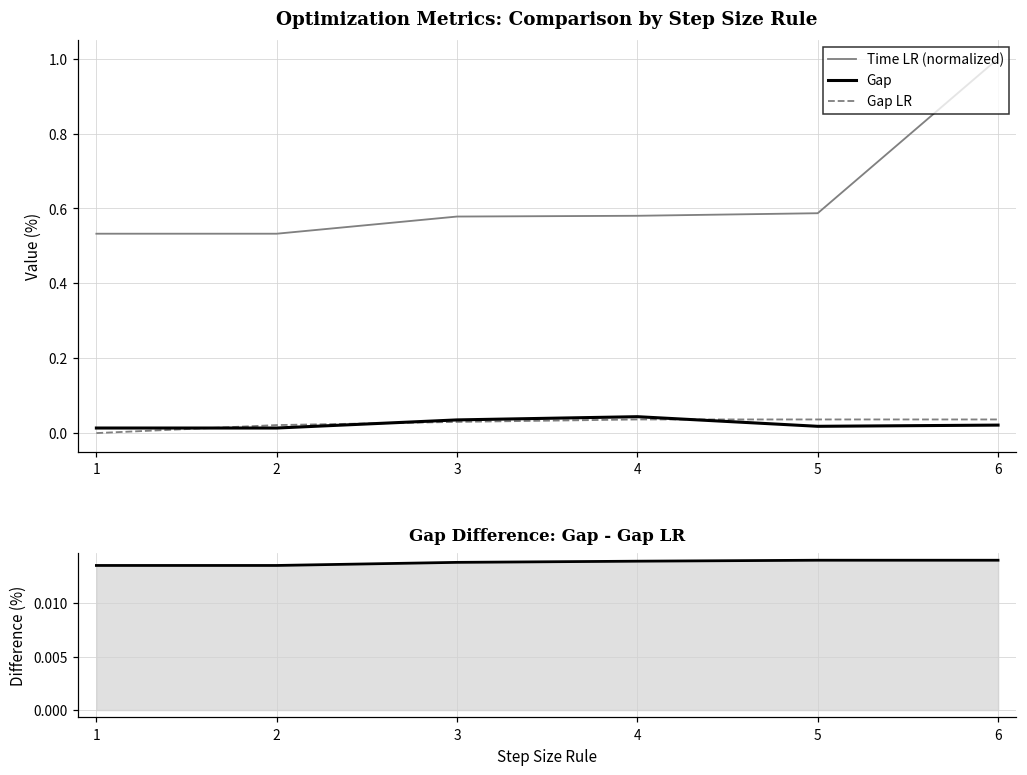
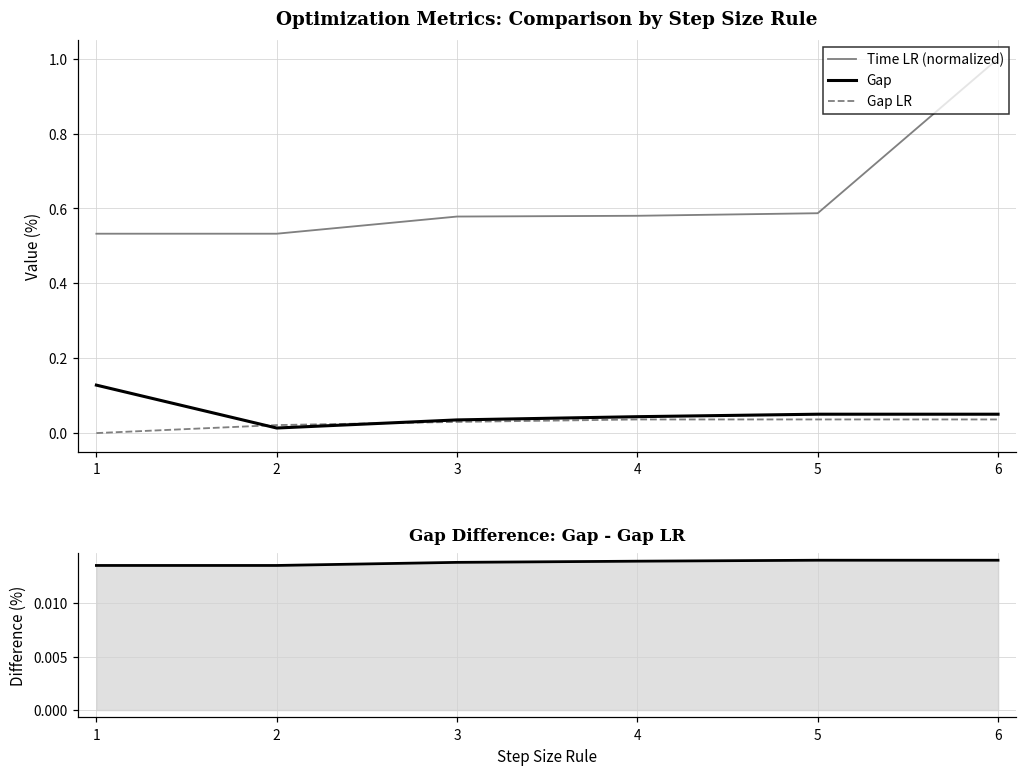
Optimization Metrics: Comparison by Step Size Rule, Gap, 1: 0.01 -> 0.13
Optimization Metrics: Comparison by Step Size Rule, Gap, 5: 0.02 -> 0.05
Optimization Metrics: Comparison by Step Size Rule, Gap, 6: 0.02 -> 0.05
